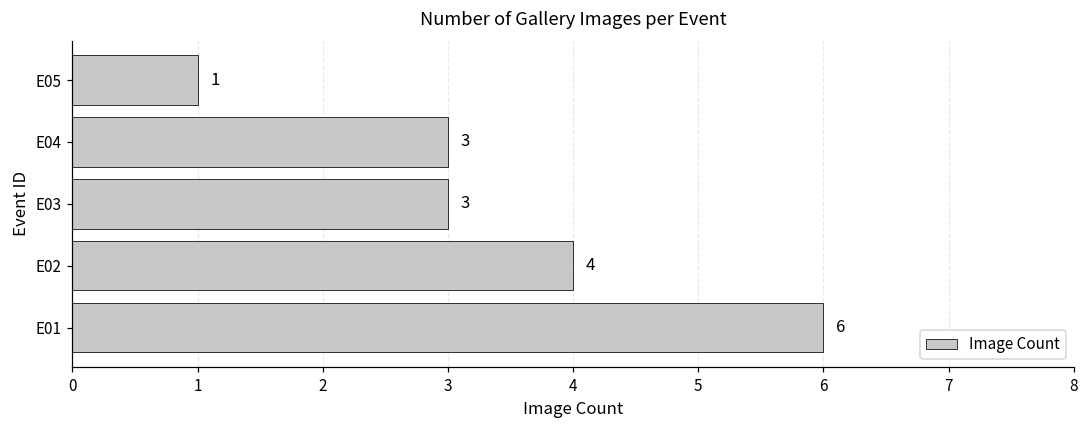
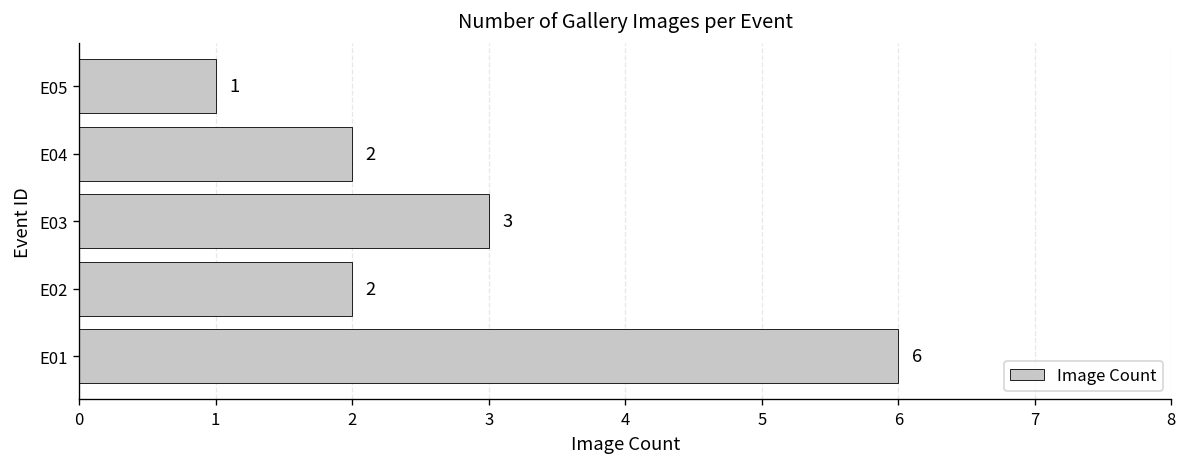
E04: 3 -> 2
E02: 4 -> 2
